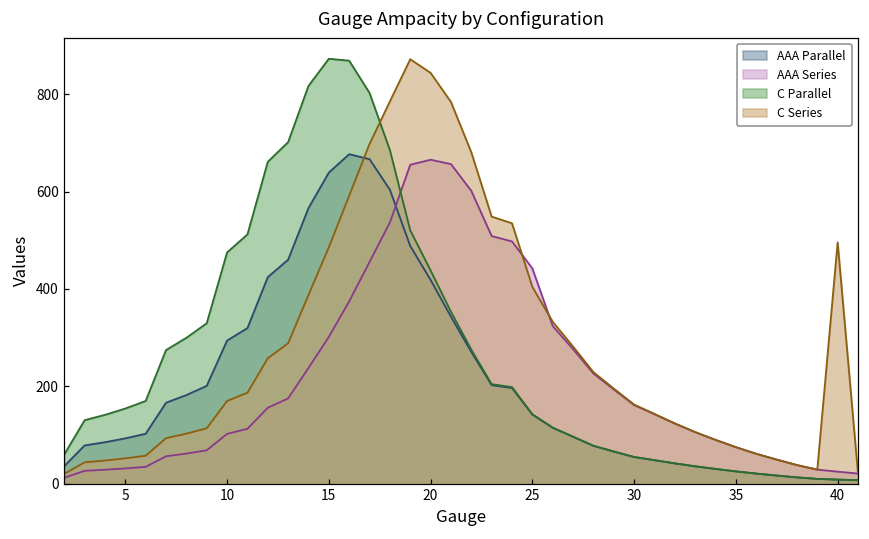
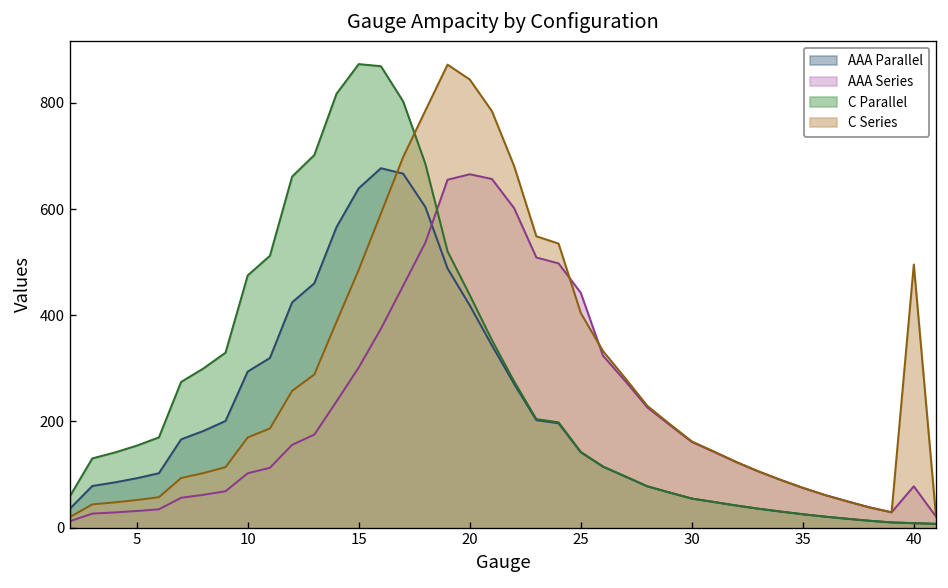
AAA Series, 40: 20 -> 80
